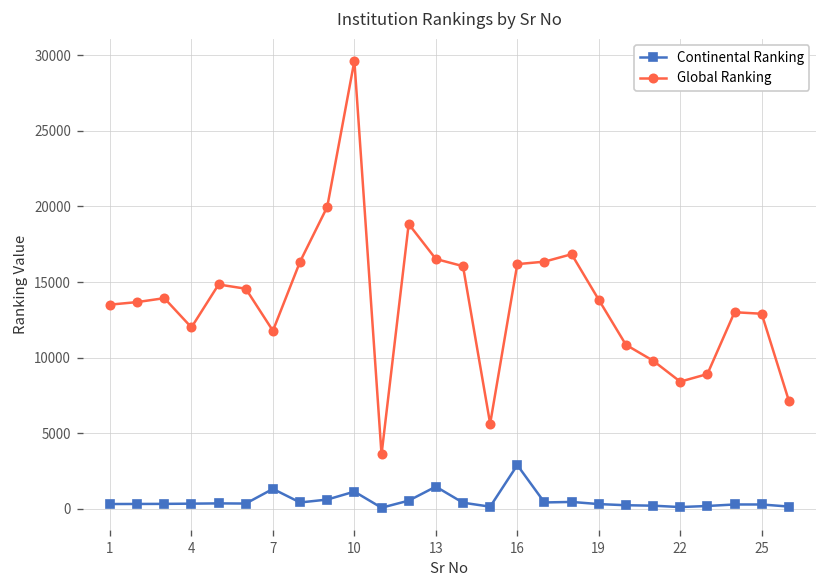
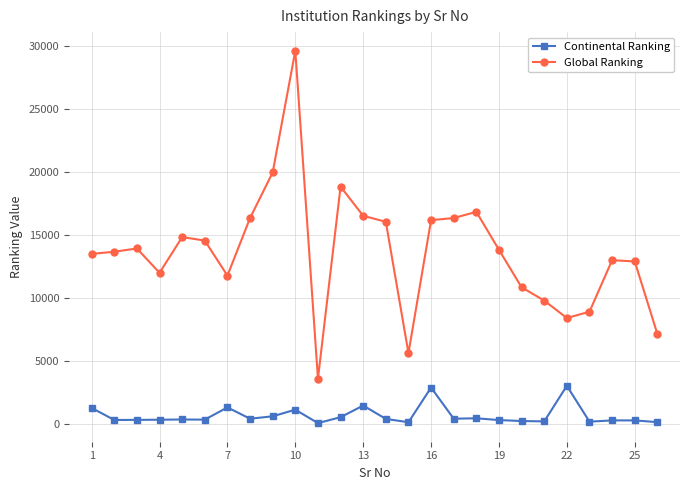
Continental Ranking, 1: 300 -> 1300
Continental Ranking, 22: 100 -> 3000
